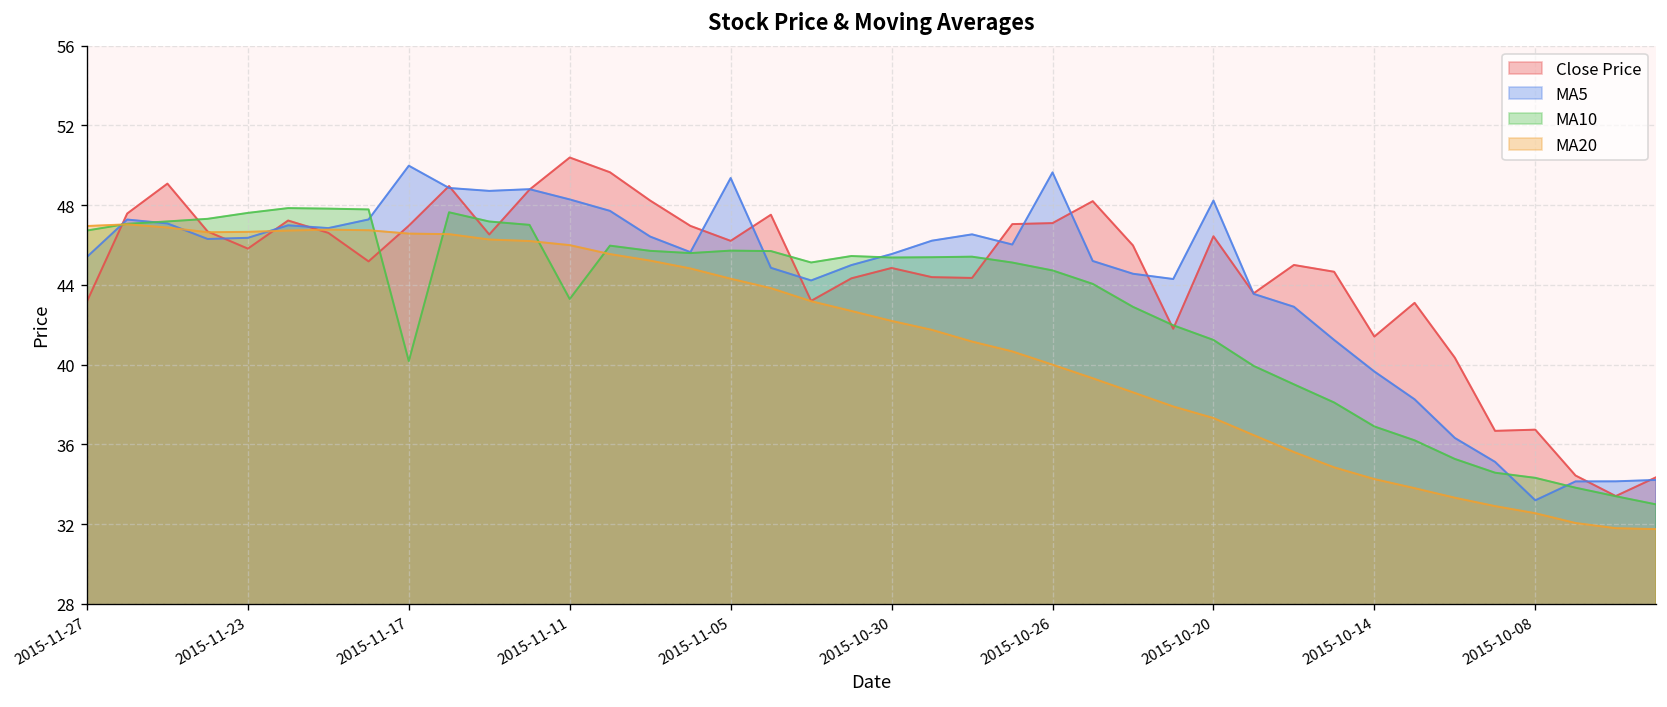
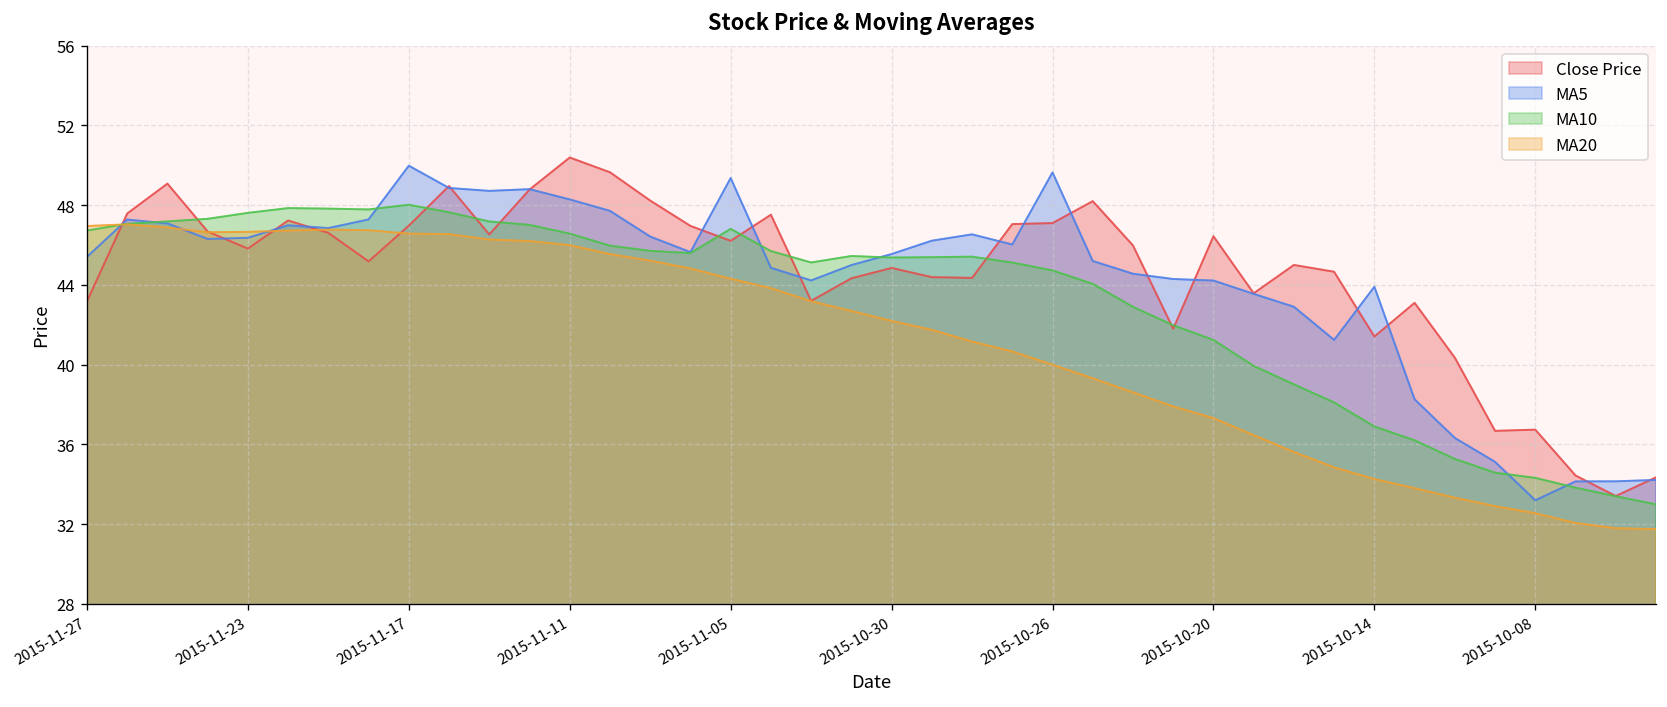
MA10, 2015-11-17: 40.2 -> 48.0
MA10, 2015-11-11: 43.3 -> 46.6
MA10, 2015-11-05: 45.7 -> 46.8
MA5, 2015-10-20: 48.2 -> 44.2
MA5, 2015-10-14: 39.7 -> 43.9
